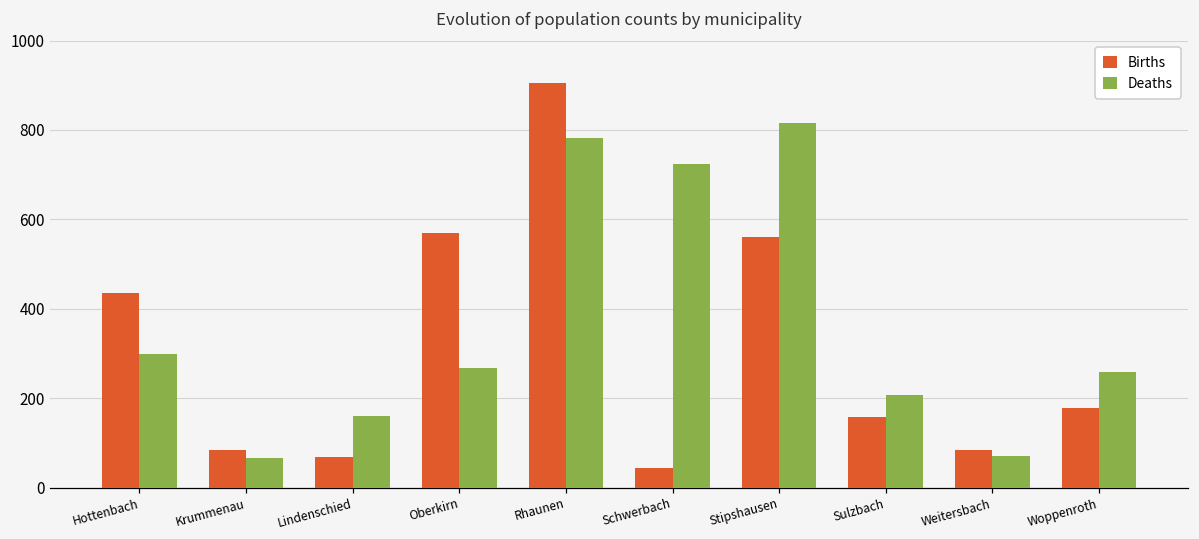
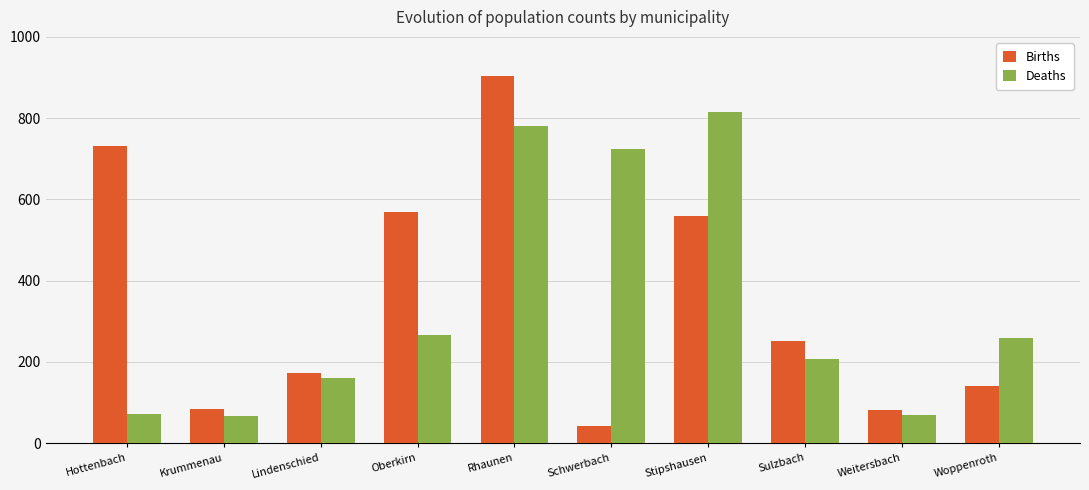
Births, Hottenbach: 440 -> 730
Deaths, Hottenbach: 300 -> 70
Births, Lindenschied: 70 -> 170
Births, Sulzbach: 160 -> 250
Births, Woppenroth: 180 -> 140
